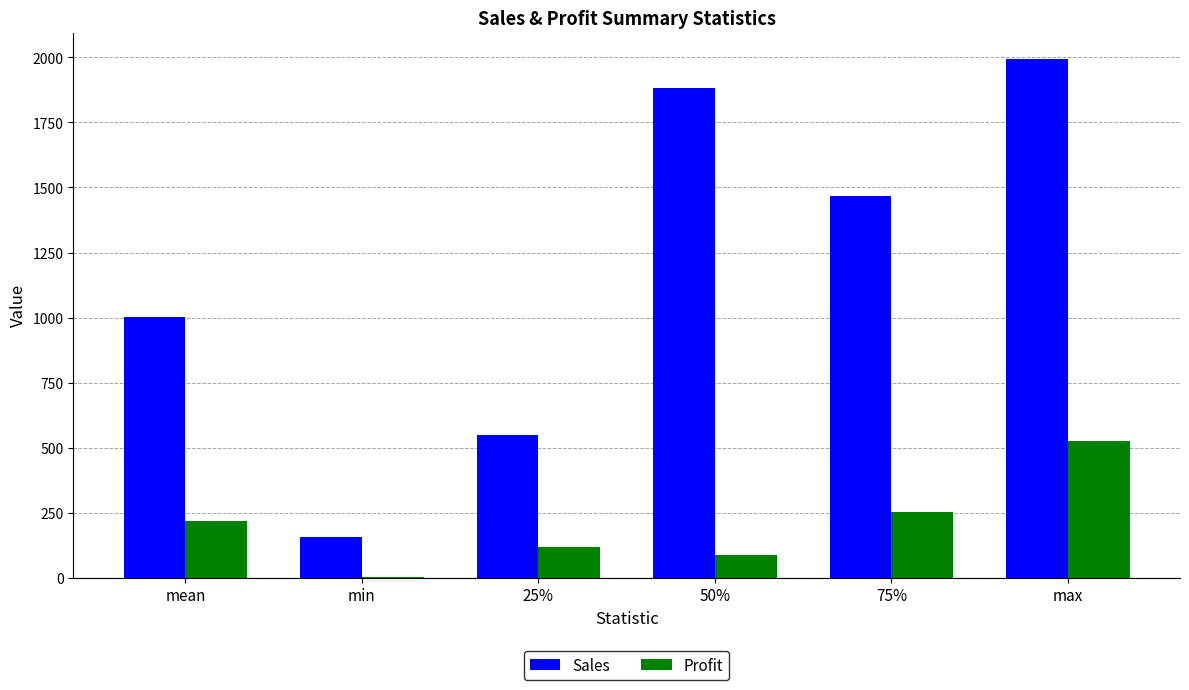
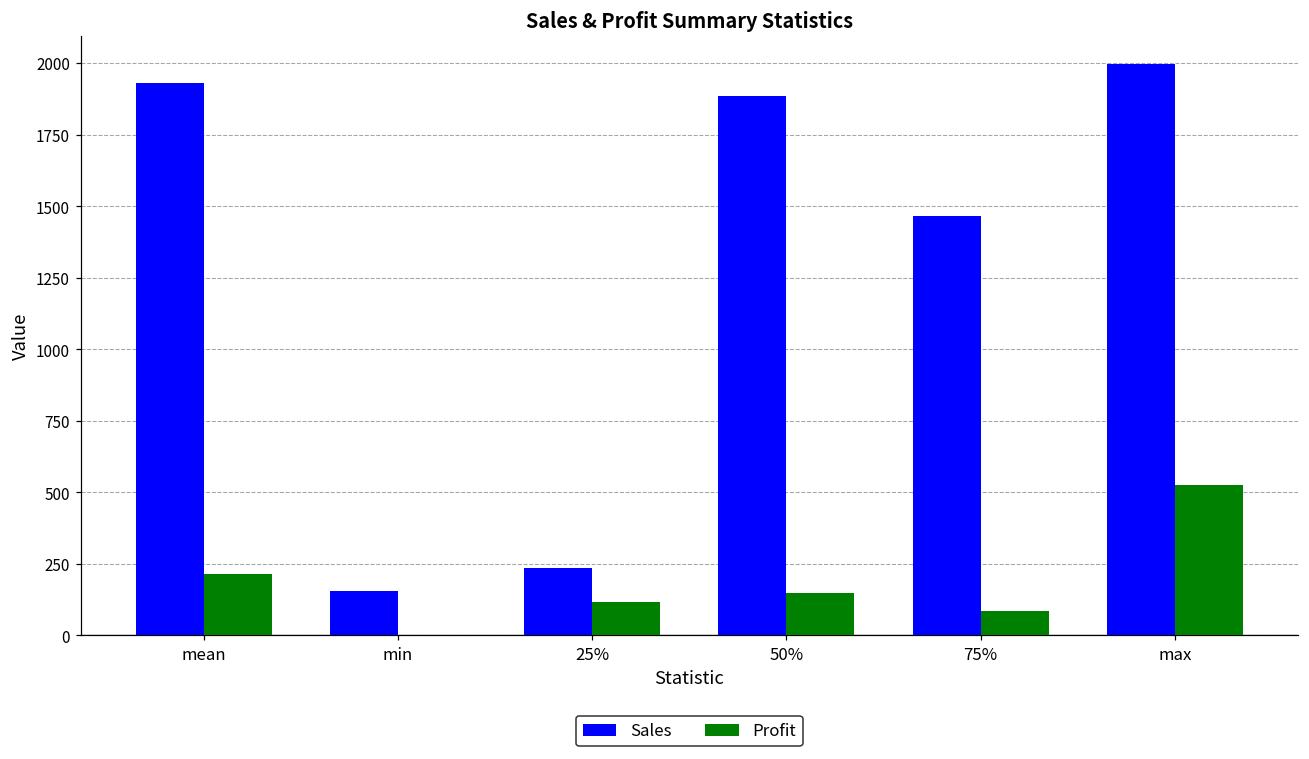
Sales, mean: 1000 -> 1930
Sales, 25%: 550 -> 230
Profit, 50%: 90 -> 150
Profit, 75%: 250 -> 80
